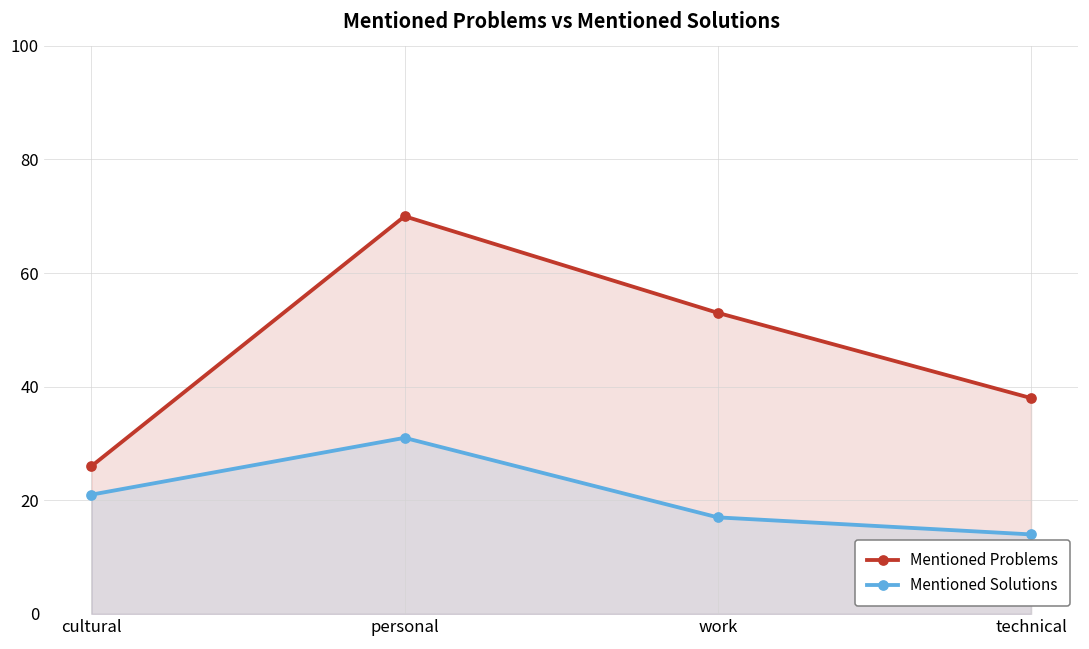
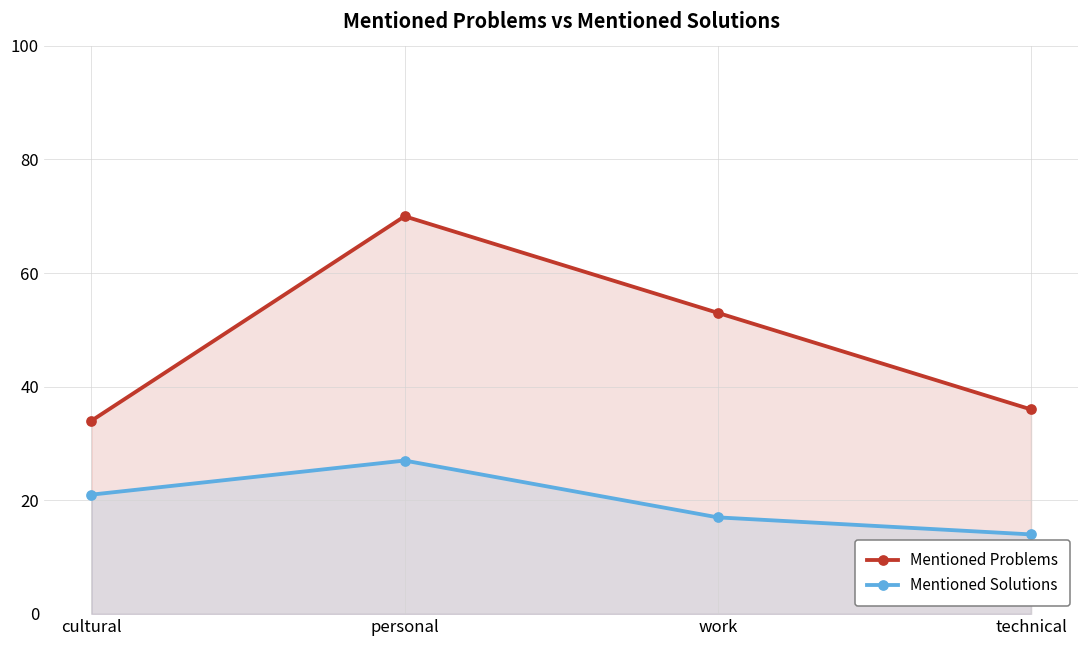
Mentioned Problems, cultural: 26 -> 34
Mentioned Solutions, personal: 31 -> 27
Mentioned Problems, technical: 38 -> 36
